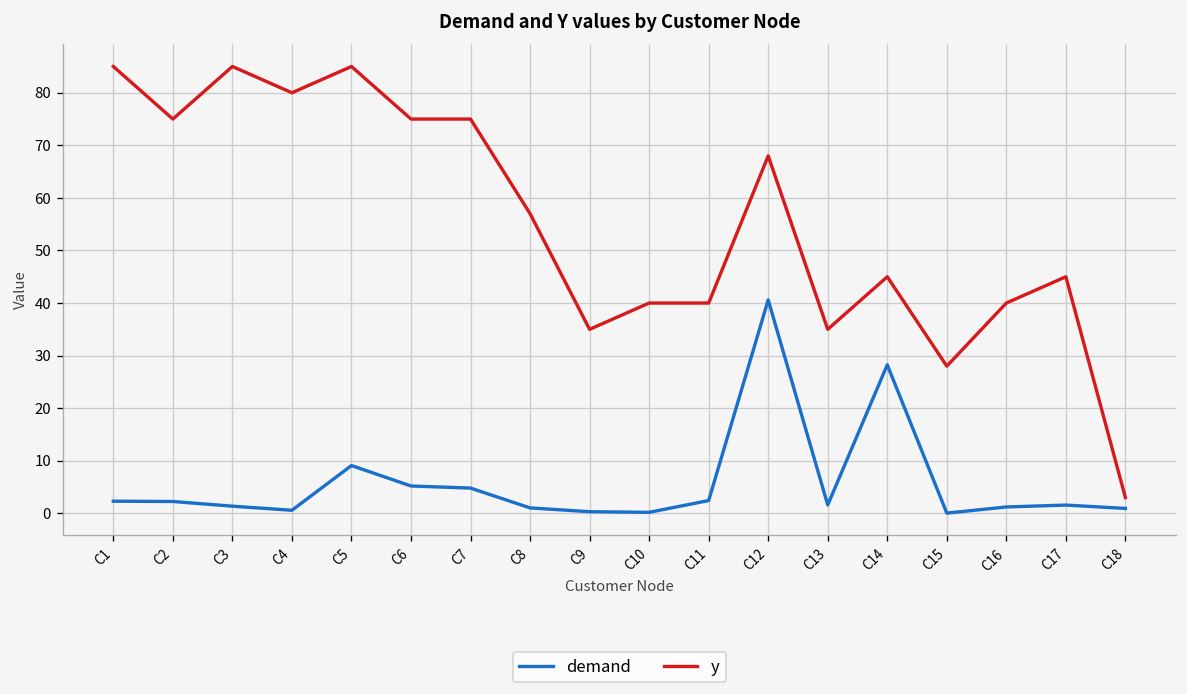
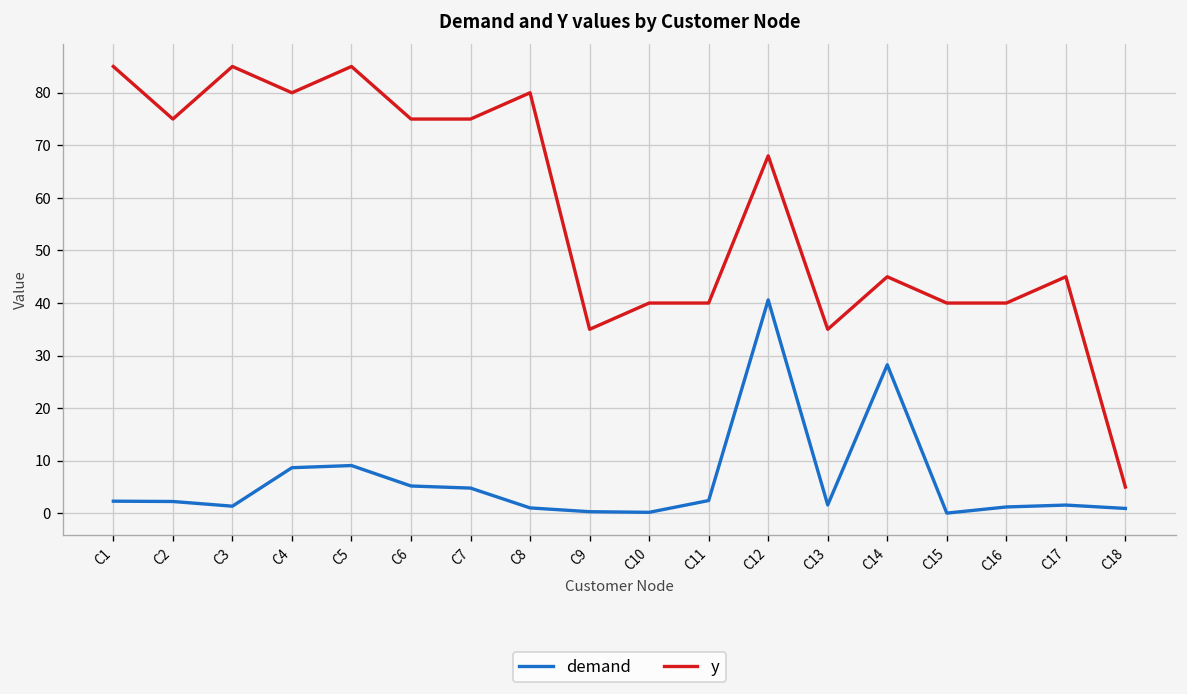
demand, C4: 1 -> 9
y, C8: 57 -> 80
y, C15: 28 -> 40
y, C18: 3 -> 5
